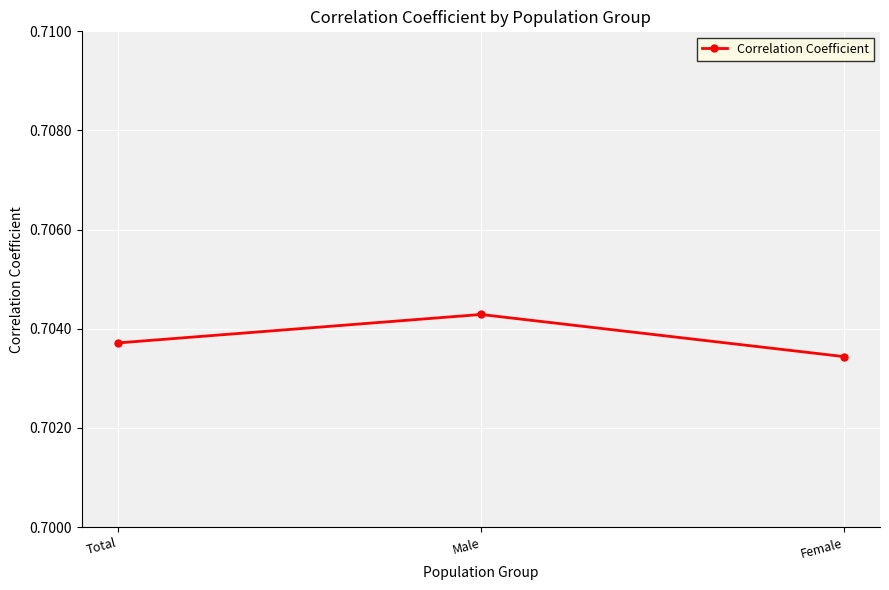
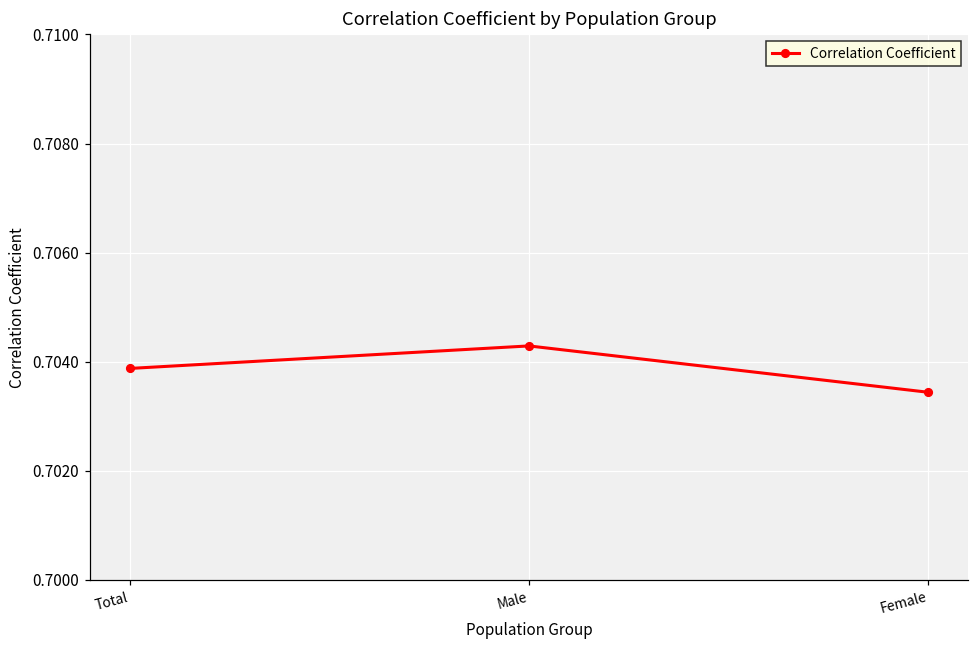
Total: 0.7037 -> 0.7039
